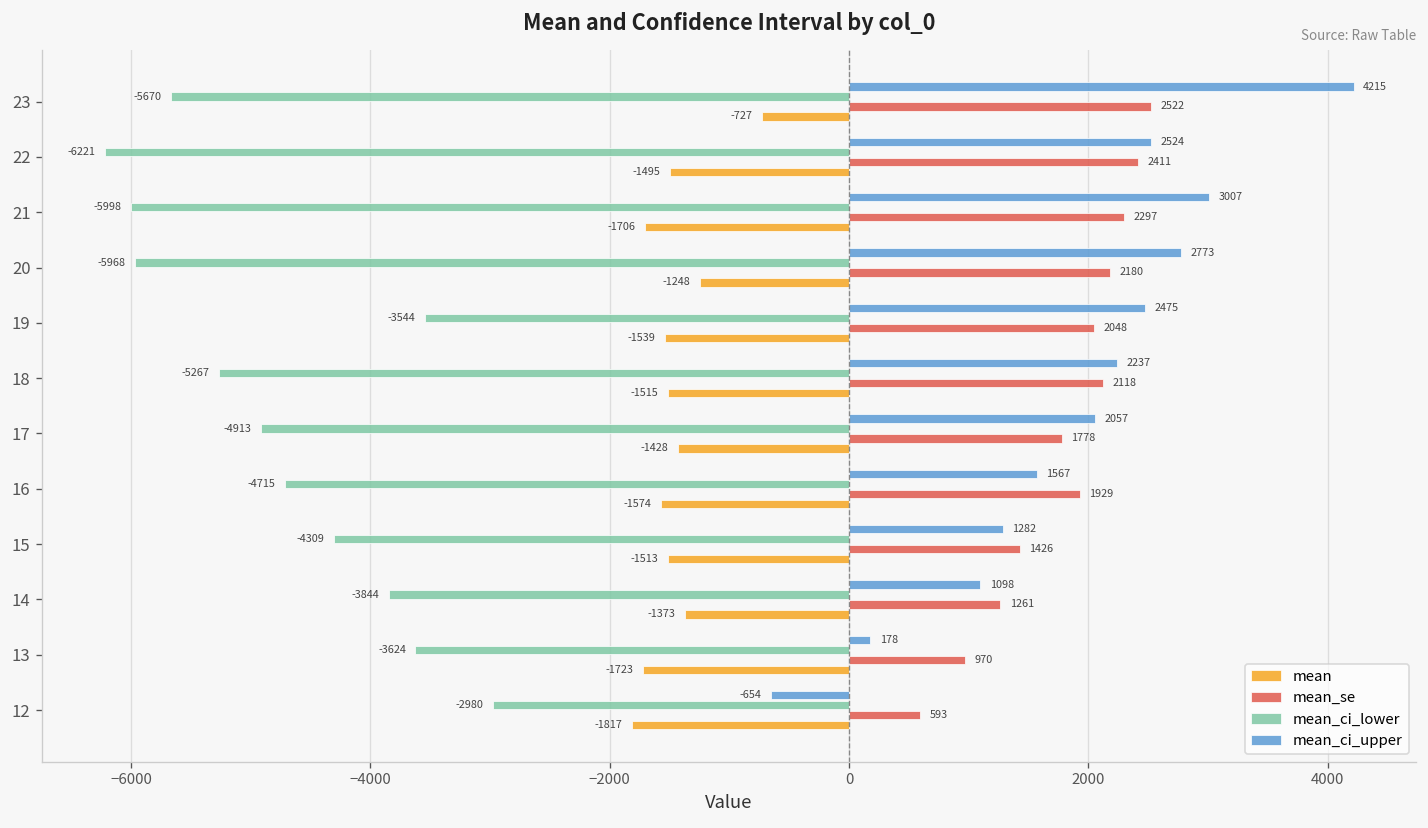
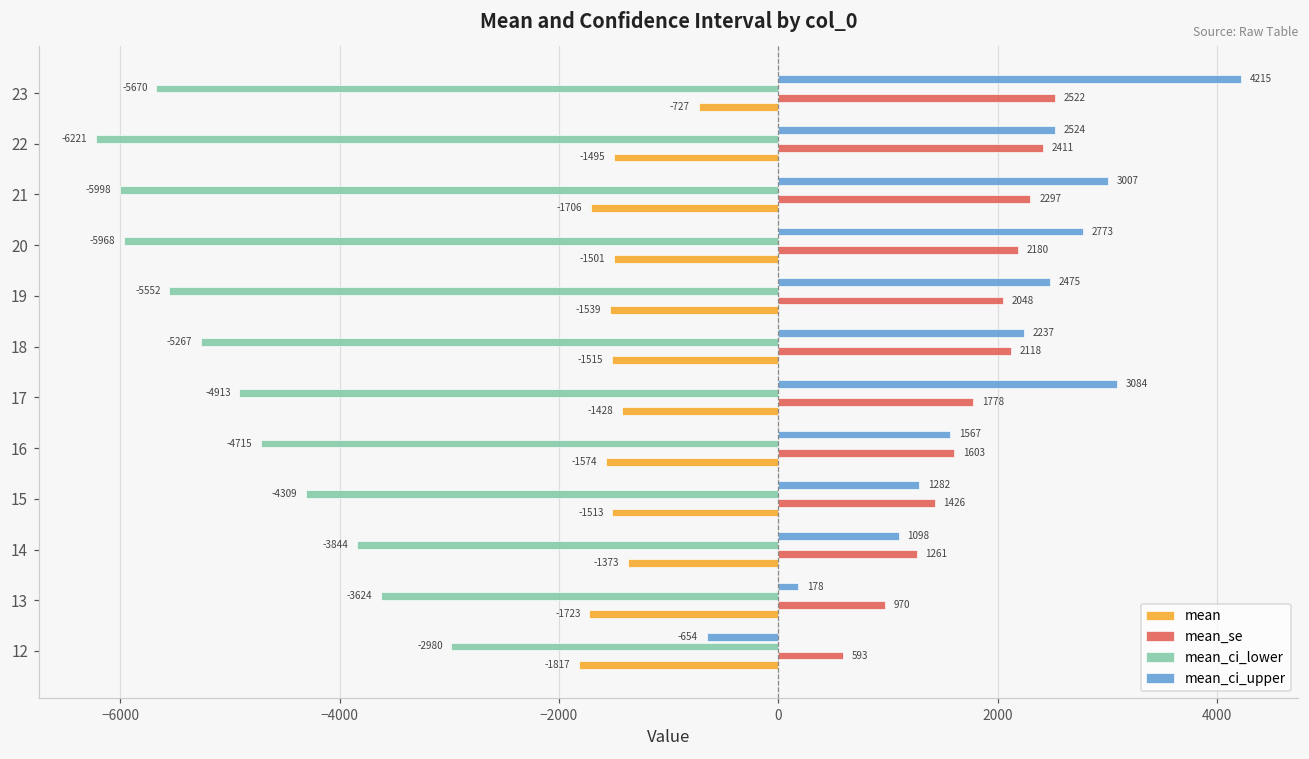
mean, 20: -1248 -> -1501
mean_ci_lower, 19: -3544 -> -5552
mean_ci_upper, 17: 2057 -> 3084
mean_se, 16: 1929 -> 1603
